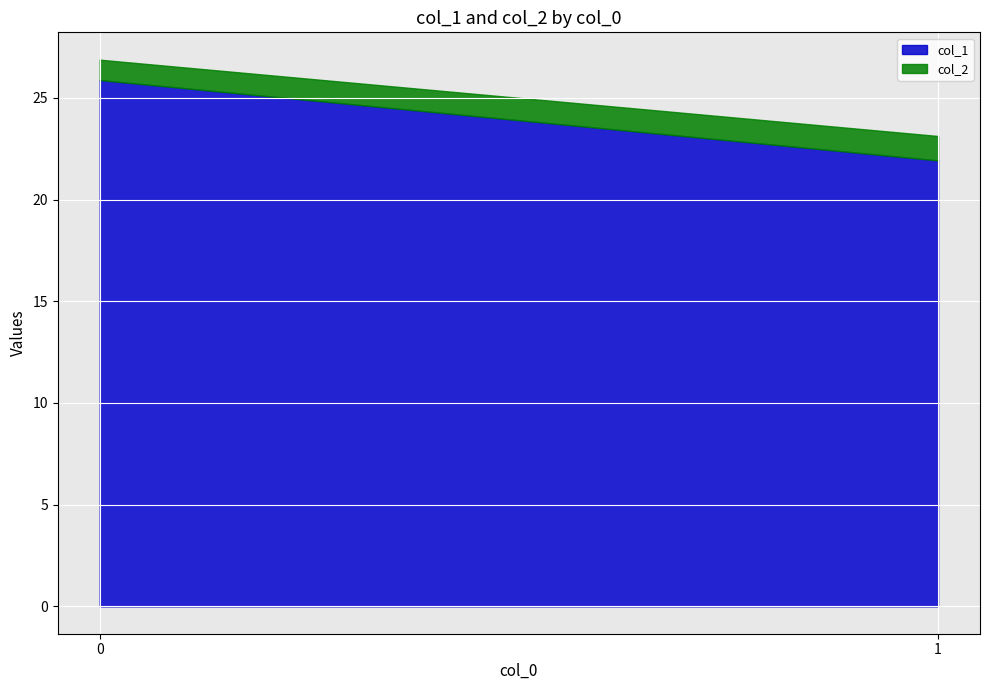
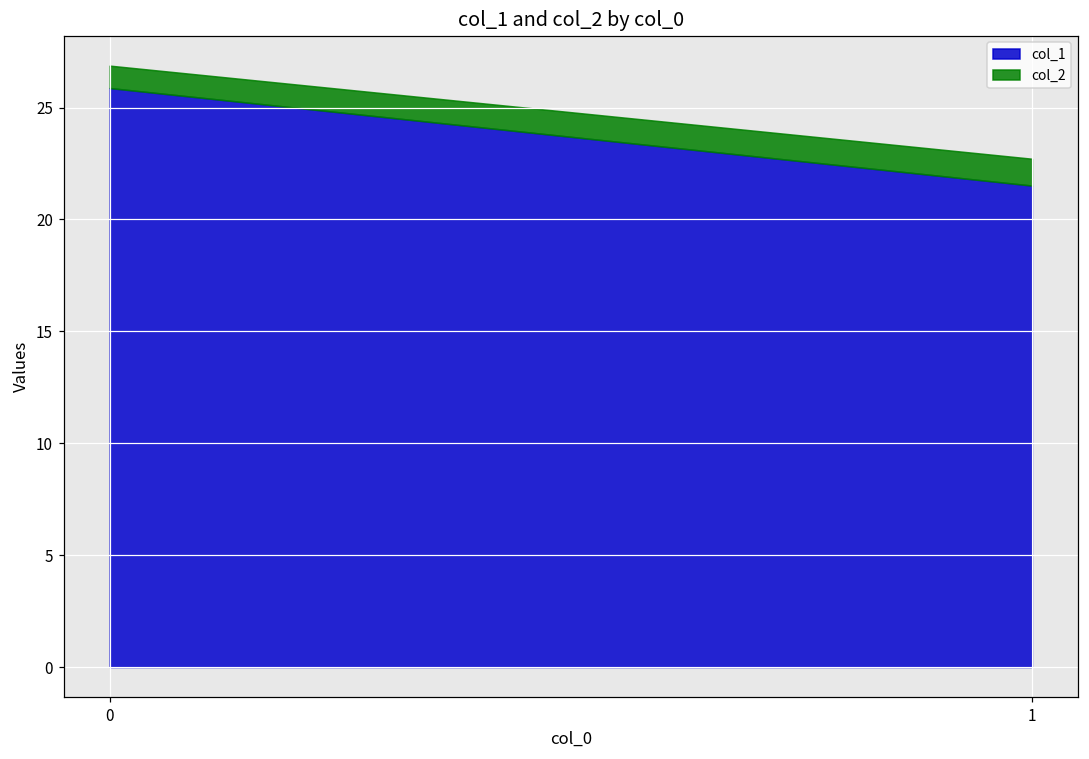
col_1, 1: 21.9 -> 21.5
